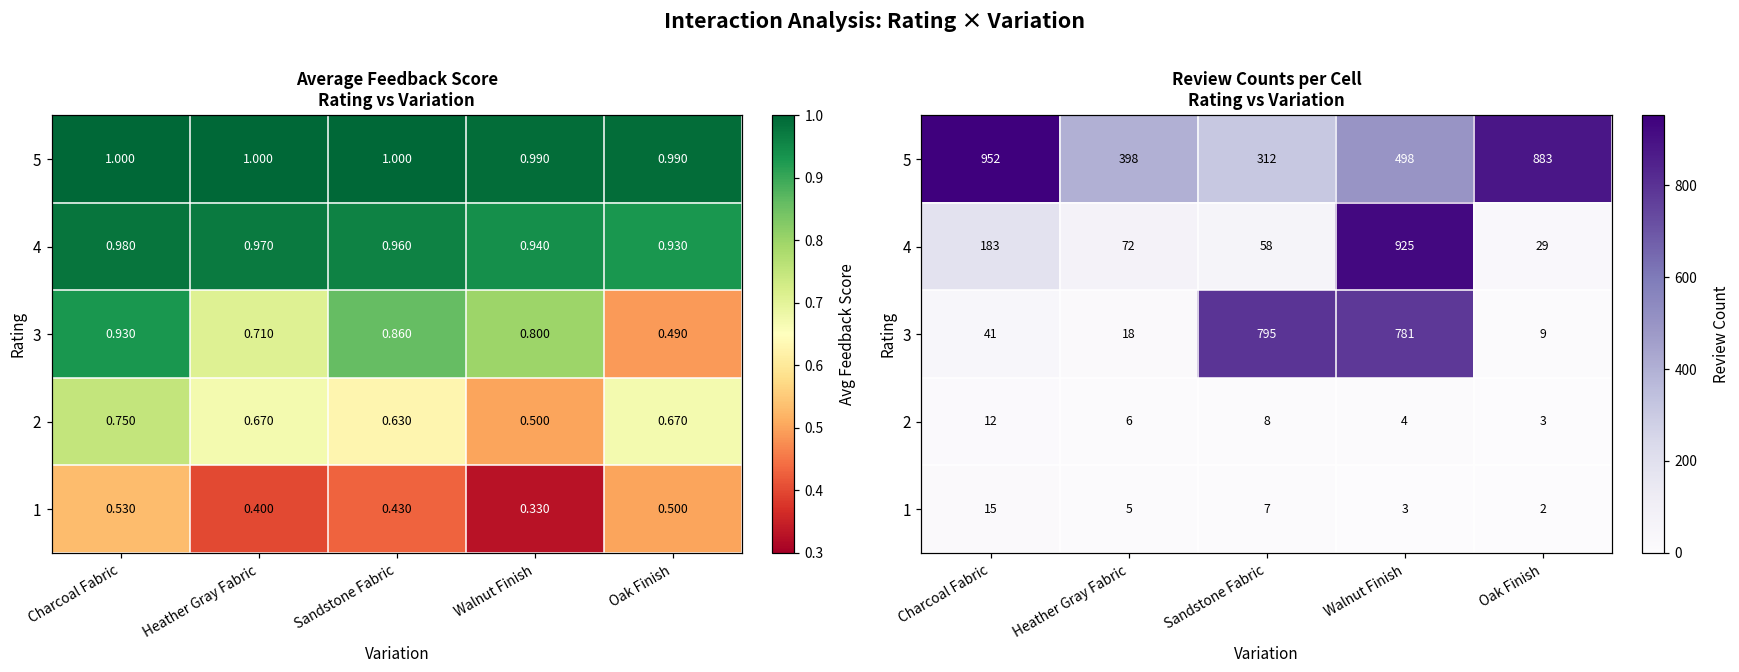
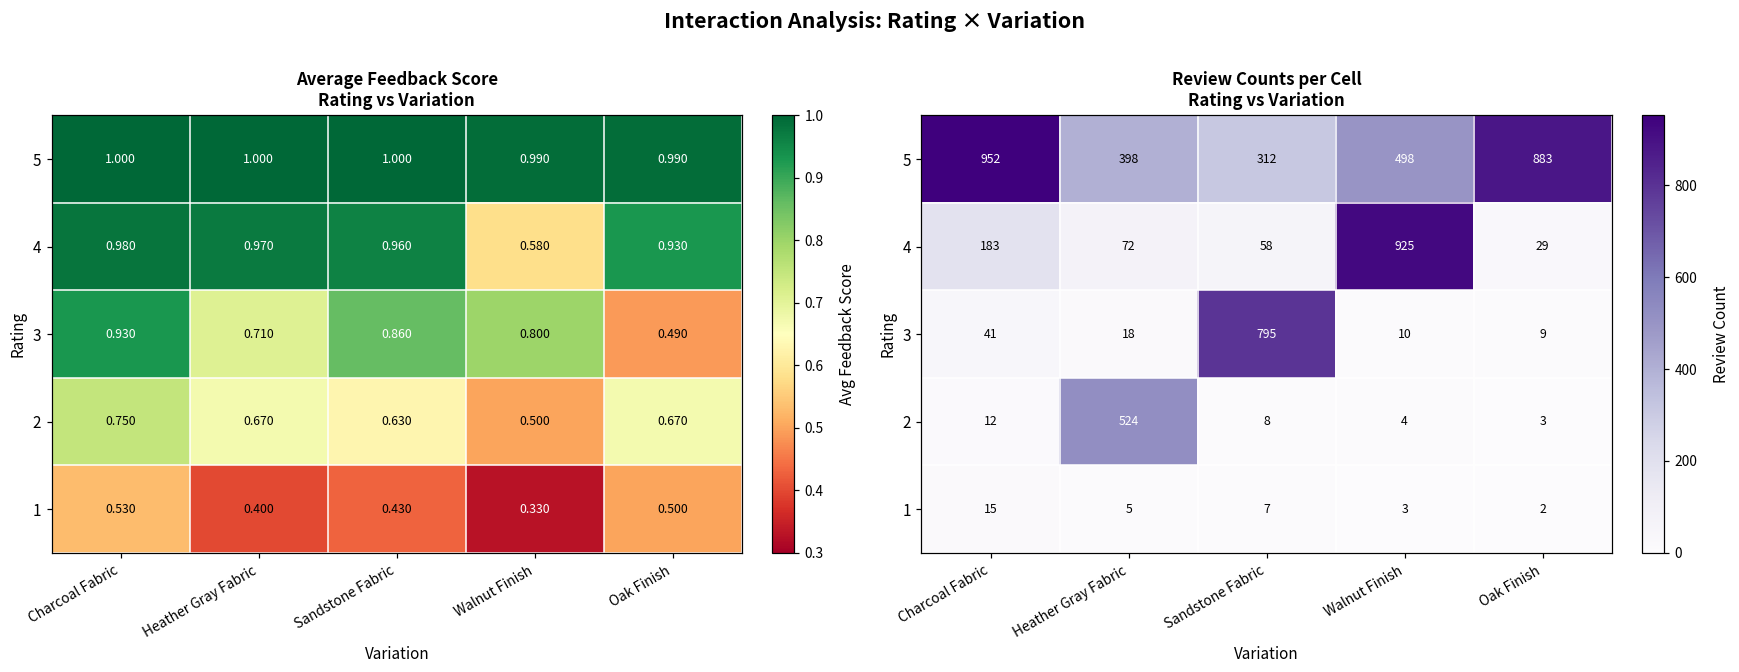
Average Feedback Score Rating vs Variation, 4, Walnut Finish: 0.940 -> 0.580
Review Counts per Cell Rating vs Variation, 3, Walnut Finish: 781 -> 10
Review Counts per Cell Rating vs Variation, 2, Heather Gray Fabric: 6 -> 524
